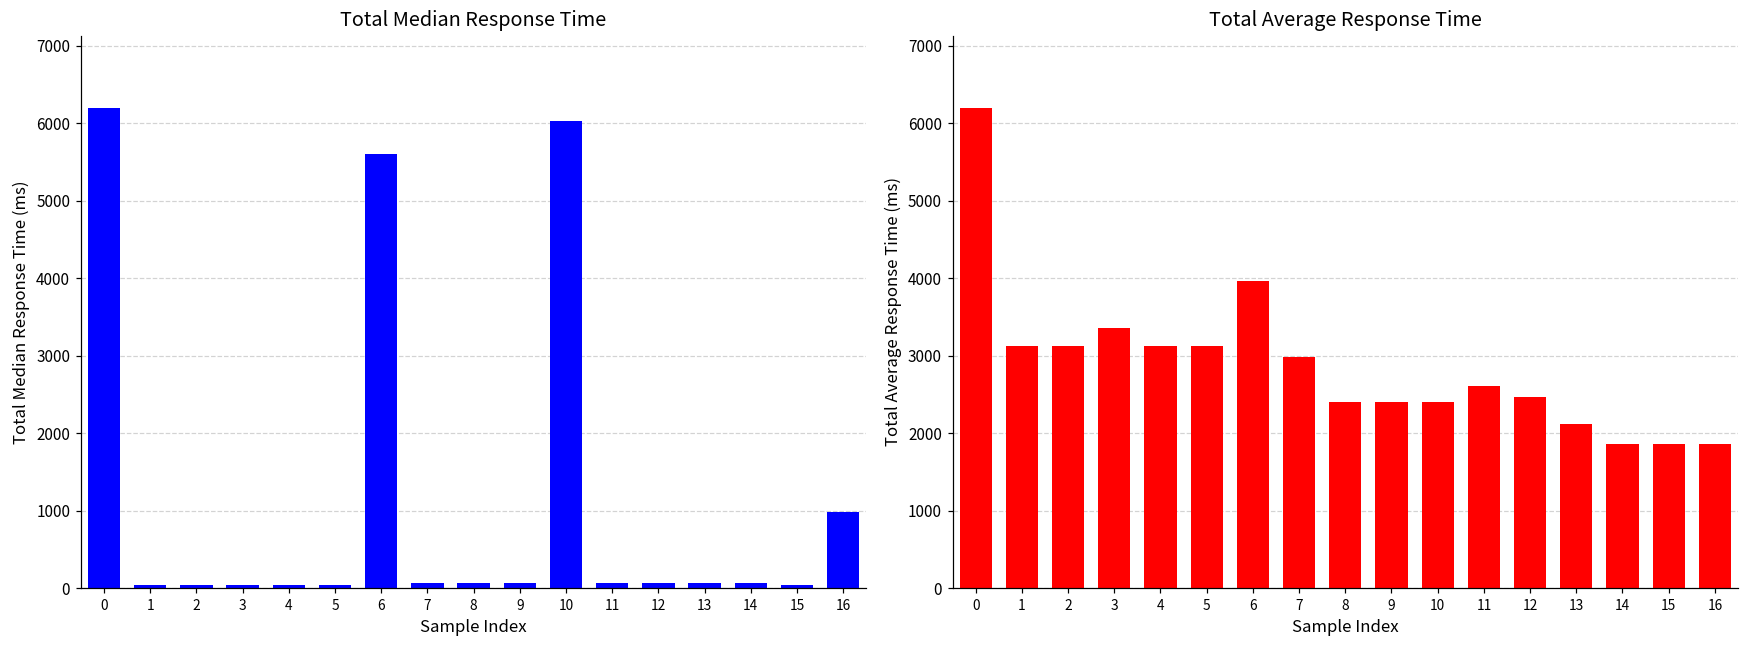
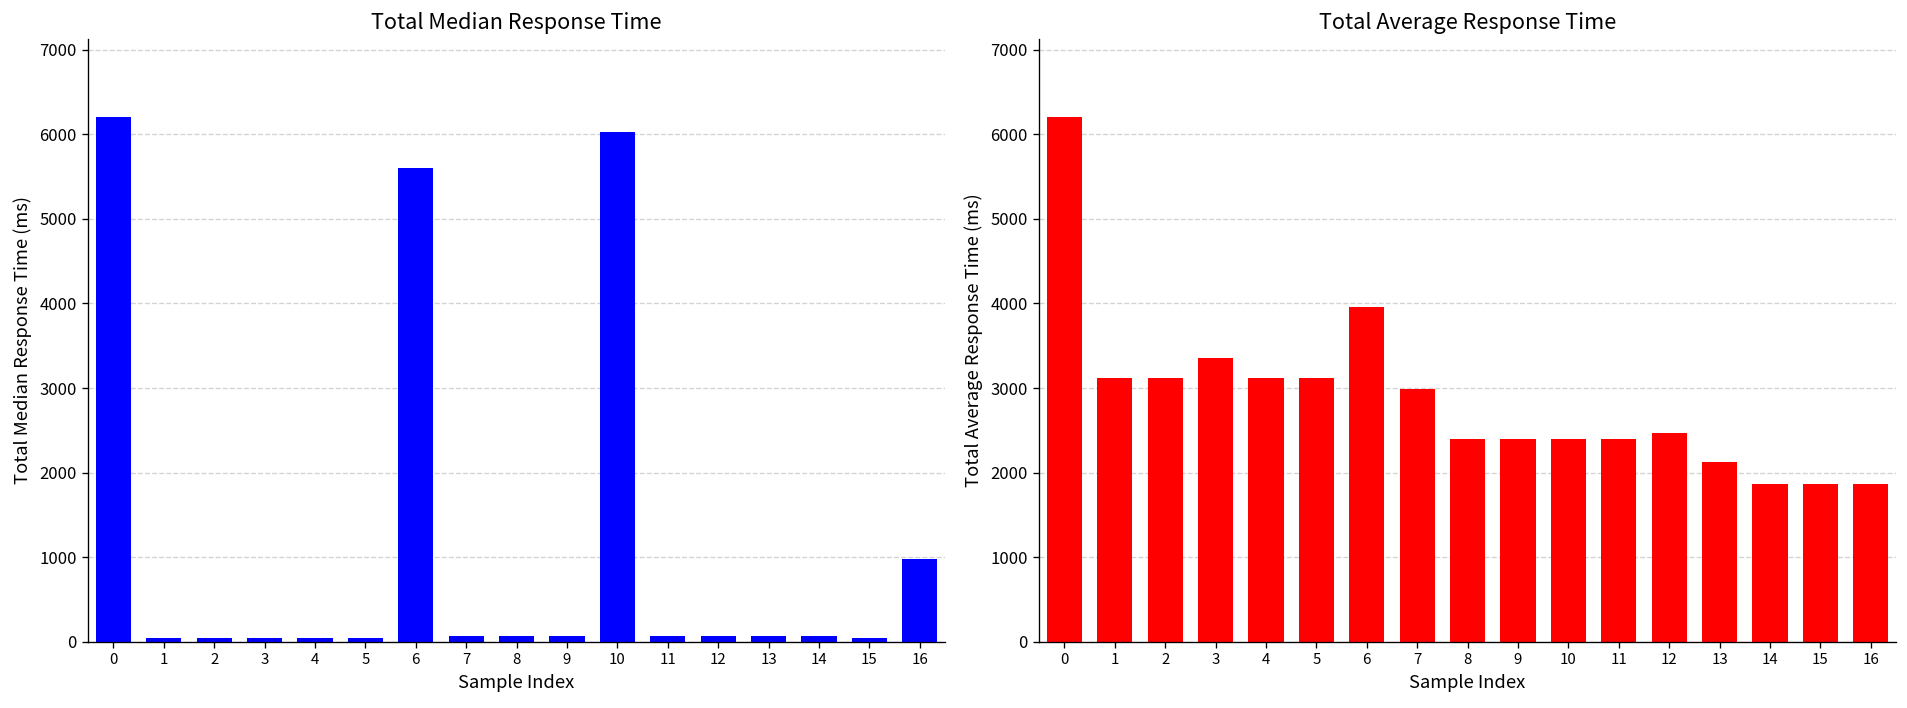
Total Average Response Time, 11: 2600 -> 2400
